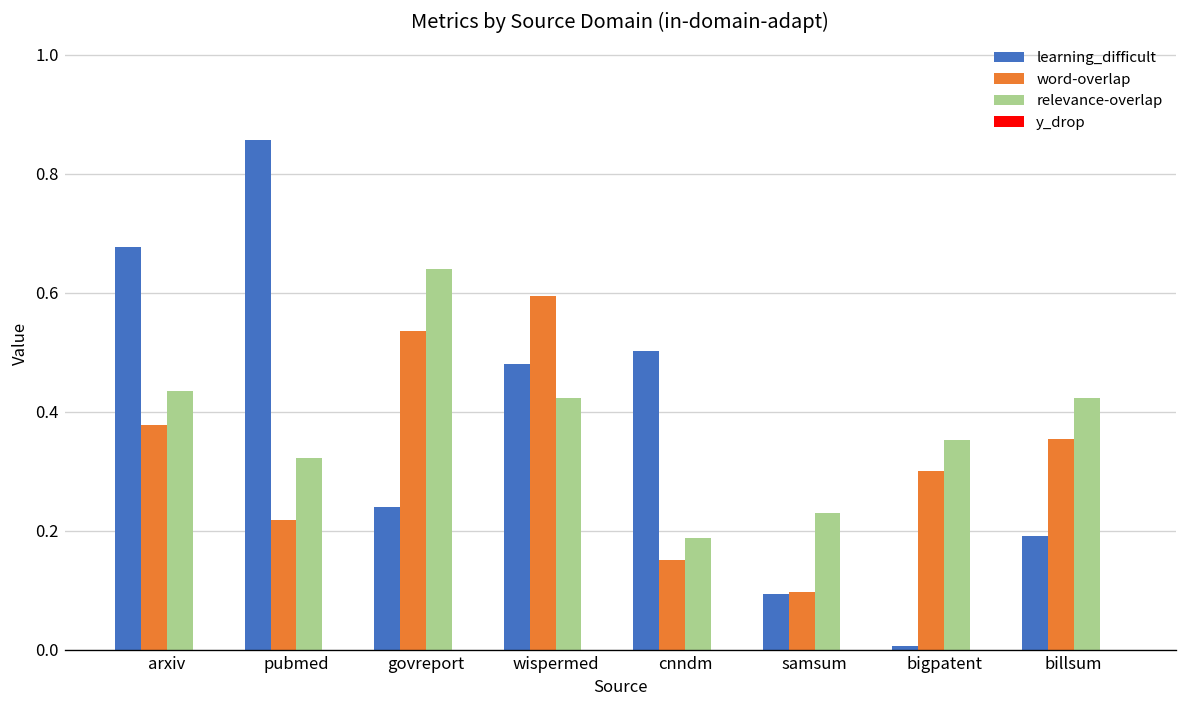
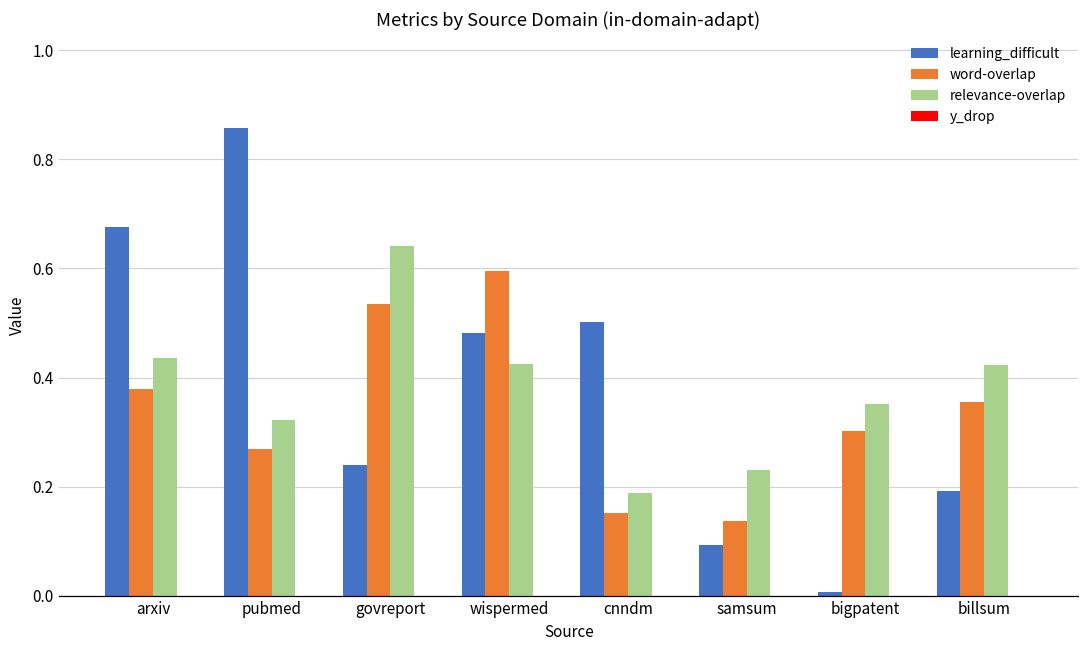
word-overlap, pubmed: 0.22 -> 0.27
word-overlap, samsum: 0.10 -> 0.14
